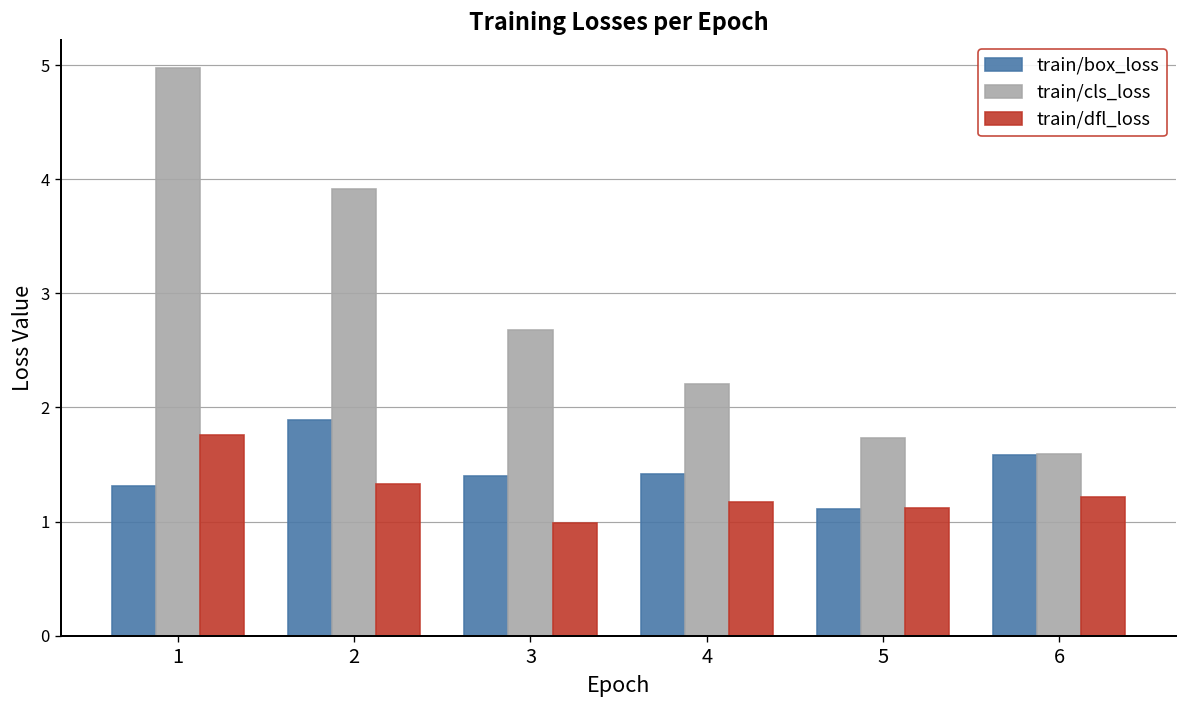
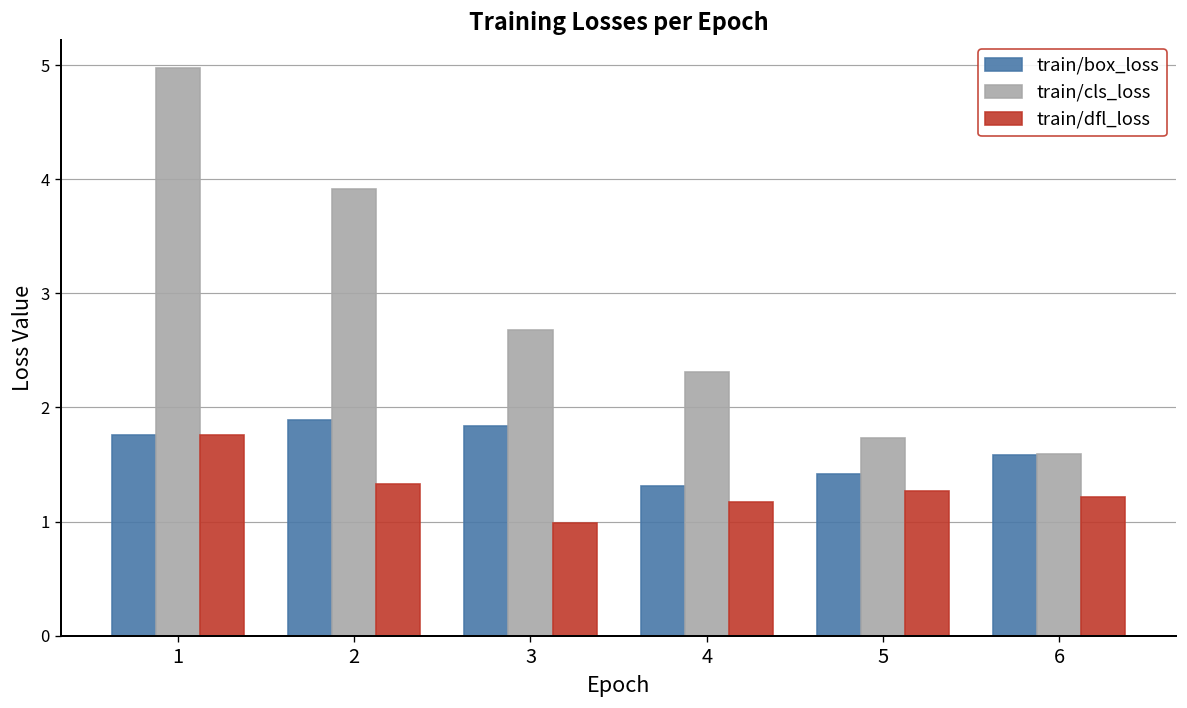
train/box_loss, 1: 1.3 -> 1.8
train/box_loss, 3: 1.4 -> 1.8
train/box_loss, 4: 1.4 -> 1.3
train/cls_loss, 4: 2.2 -> 2.3
train/box_loss, 5: 1.1 -> 1.4
train/dfl_loss, 5: 1.1 -> 1.3
